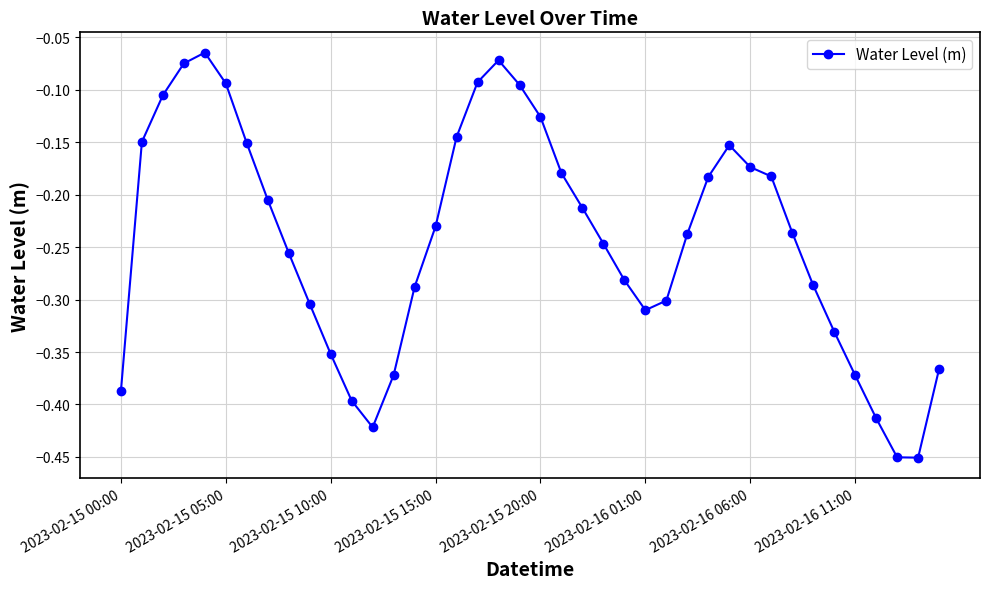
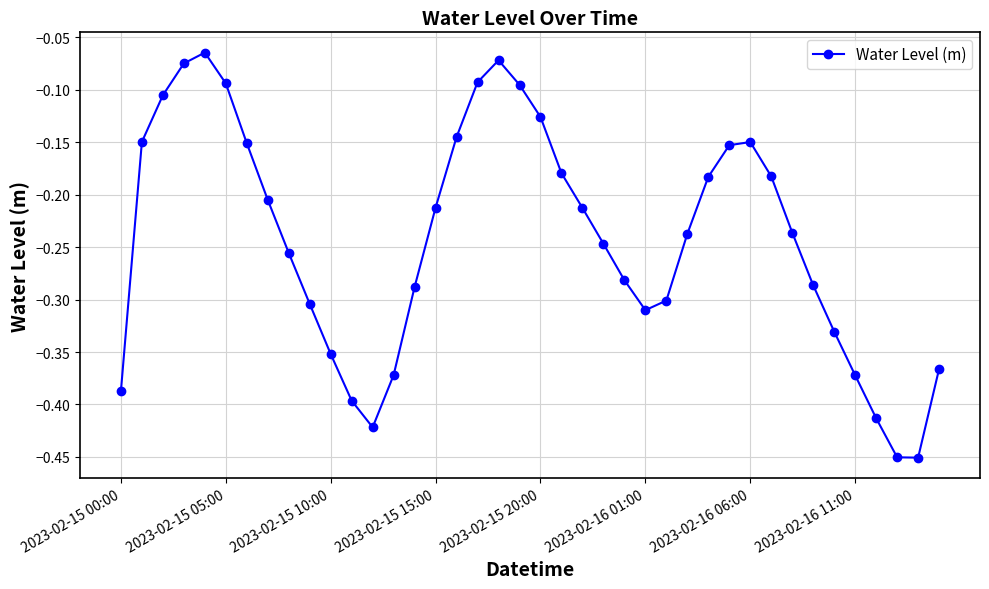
2023-02-15 15:00: -0.230 -> -0.212
2023-02-16 06:00: -0.174 -> -0.150
